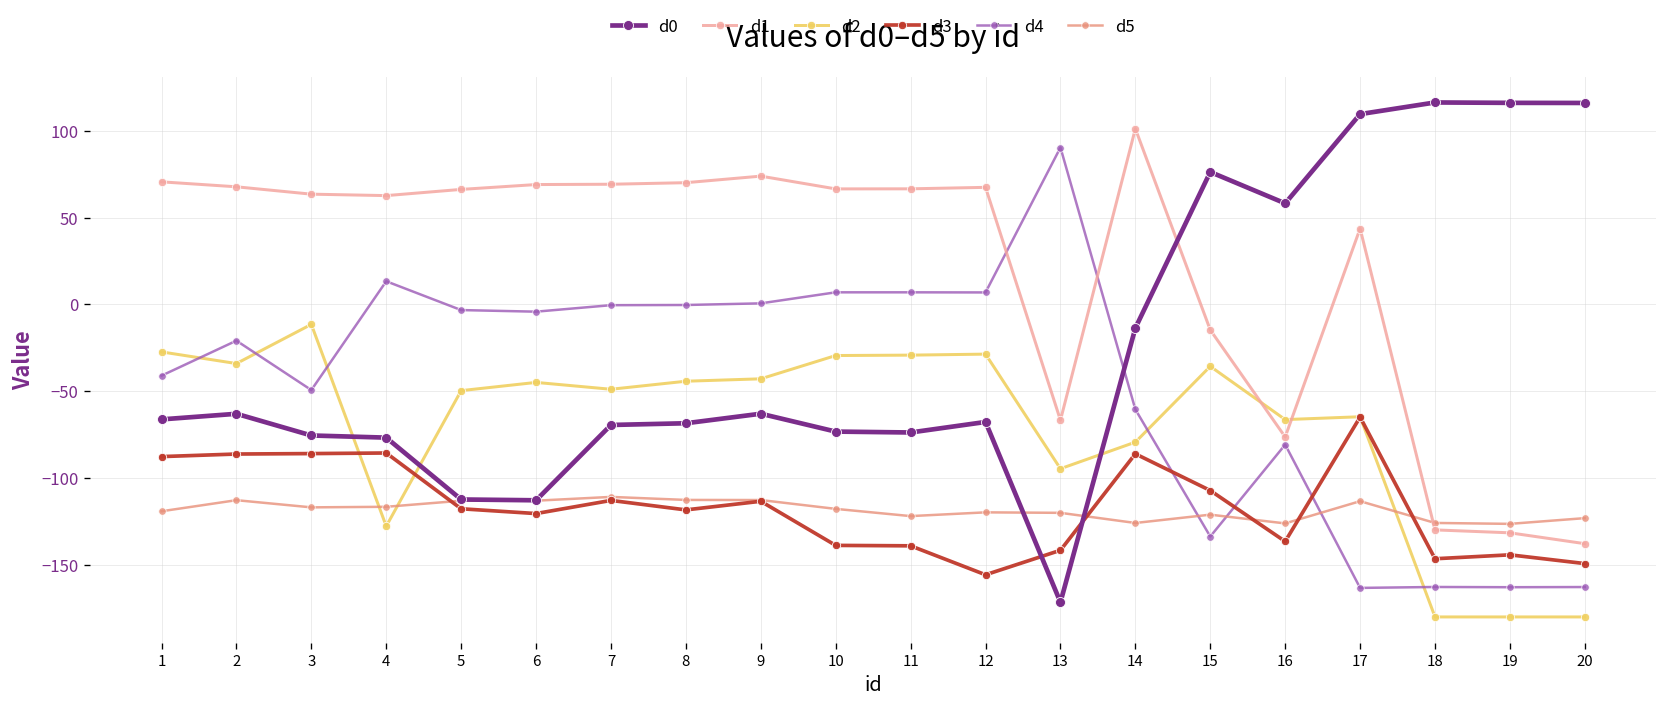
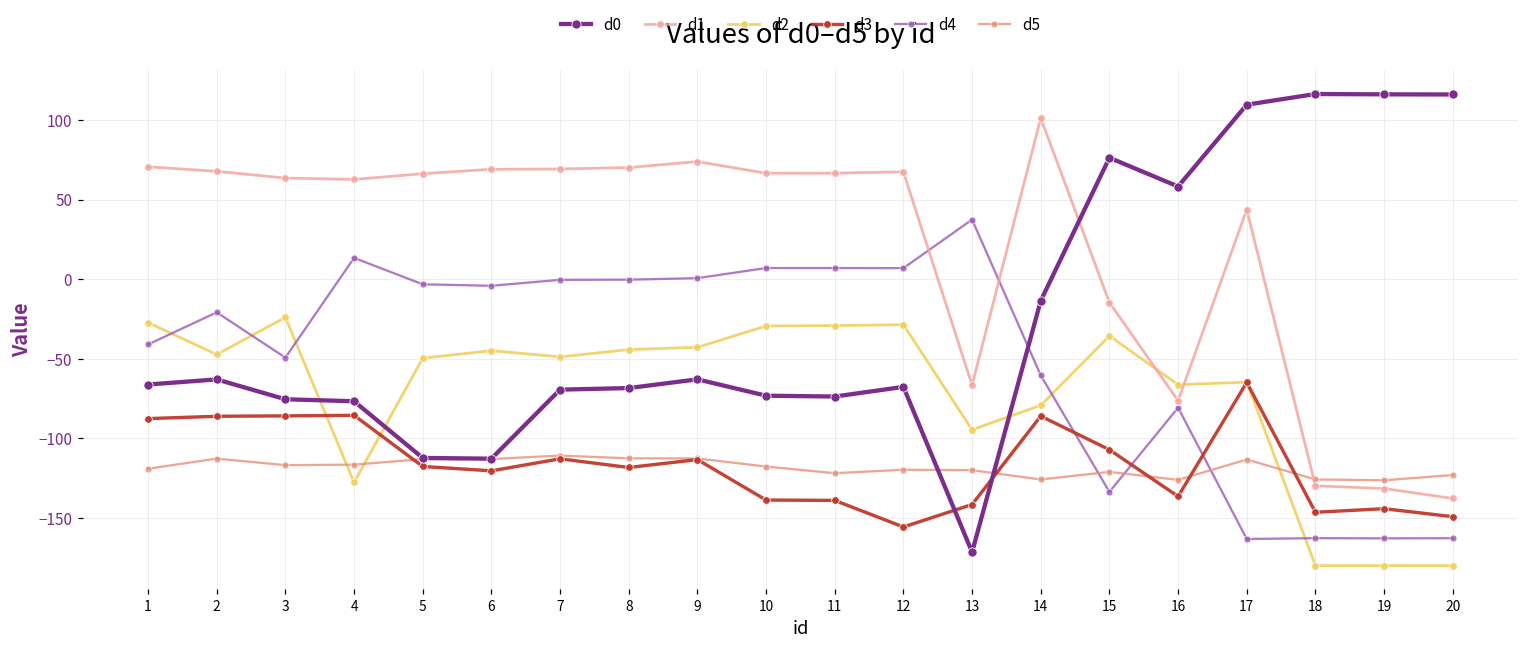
d2, 2: -34 -> -47
d2, 3: -12 -> -24
d4, 13: 90 -> 37
